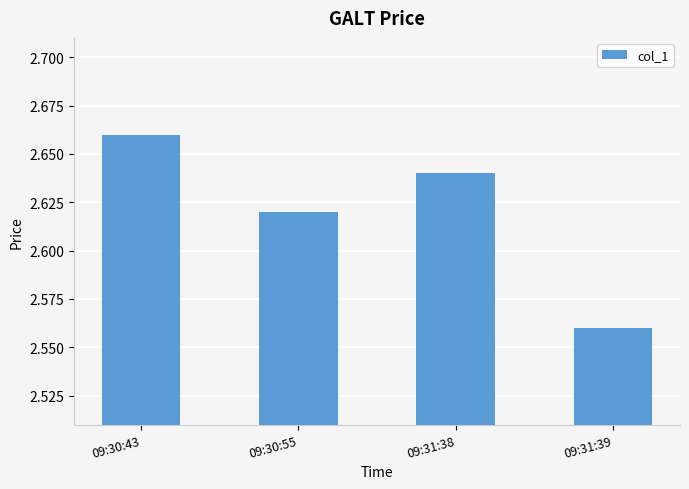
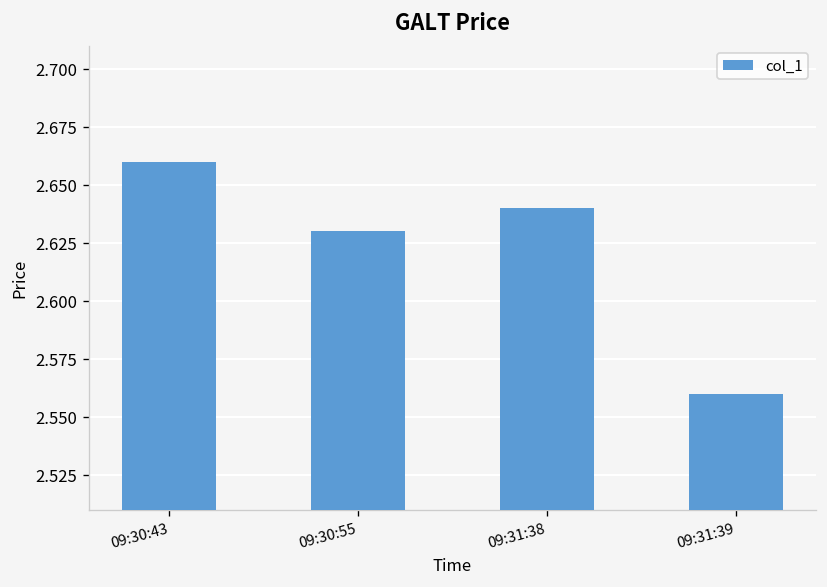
09:30:55: 2.62 -> 2.63
